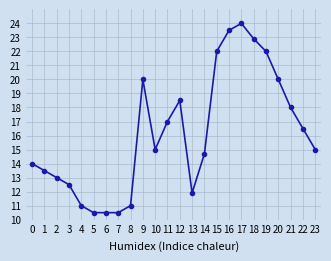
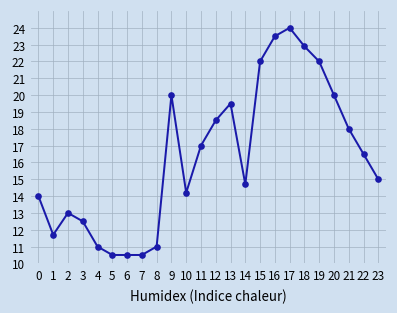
1: 13.5 -> 11.7
10: 15.0 -> 14.2
13: 11.9 -> 19.5
